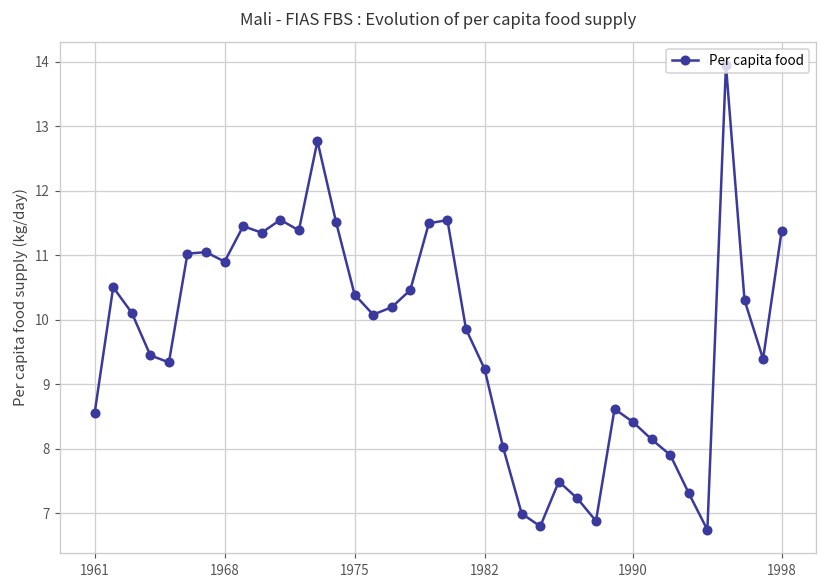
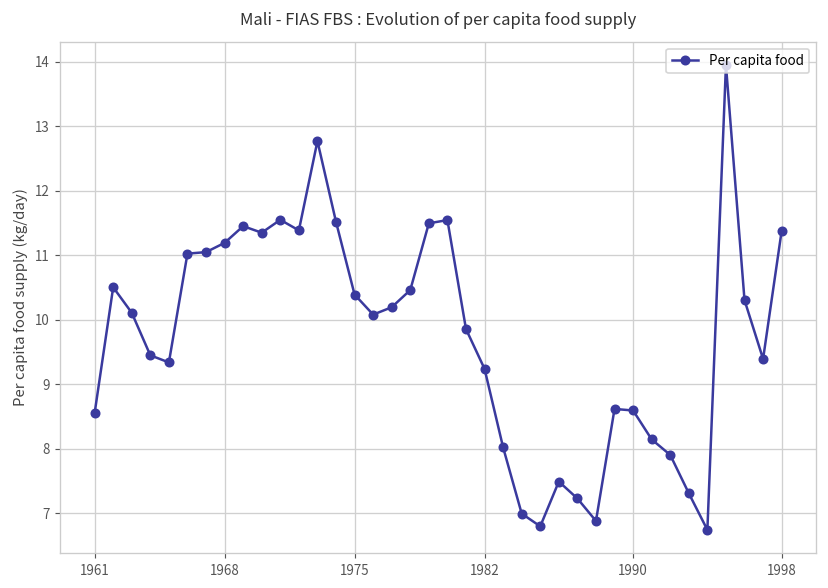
1968: 10.9 -> 11.2
1990: 8.4 -> 8.6
